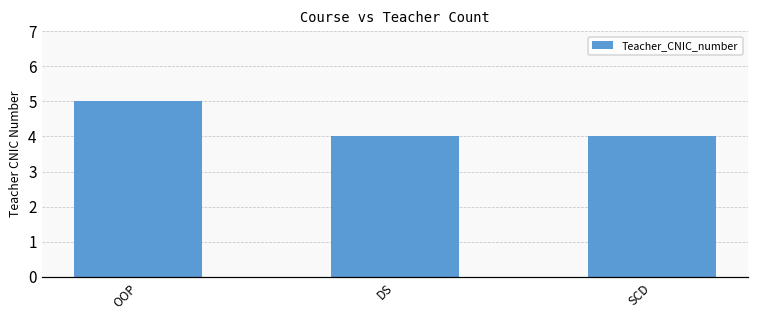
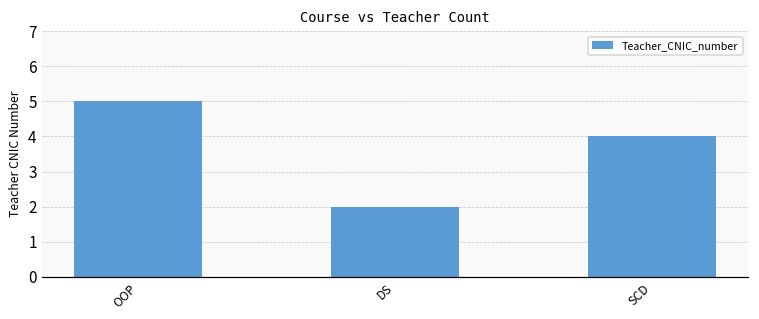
DS: 4 -> 2
